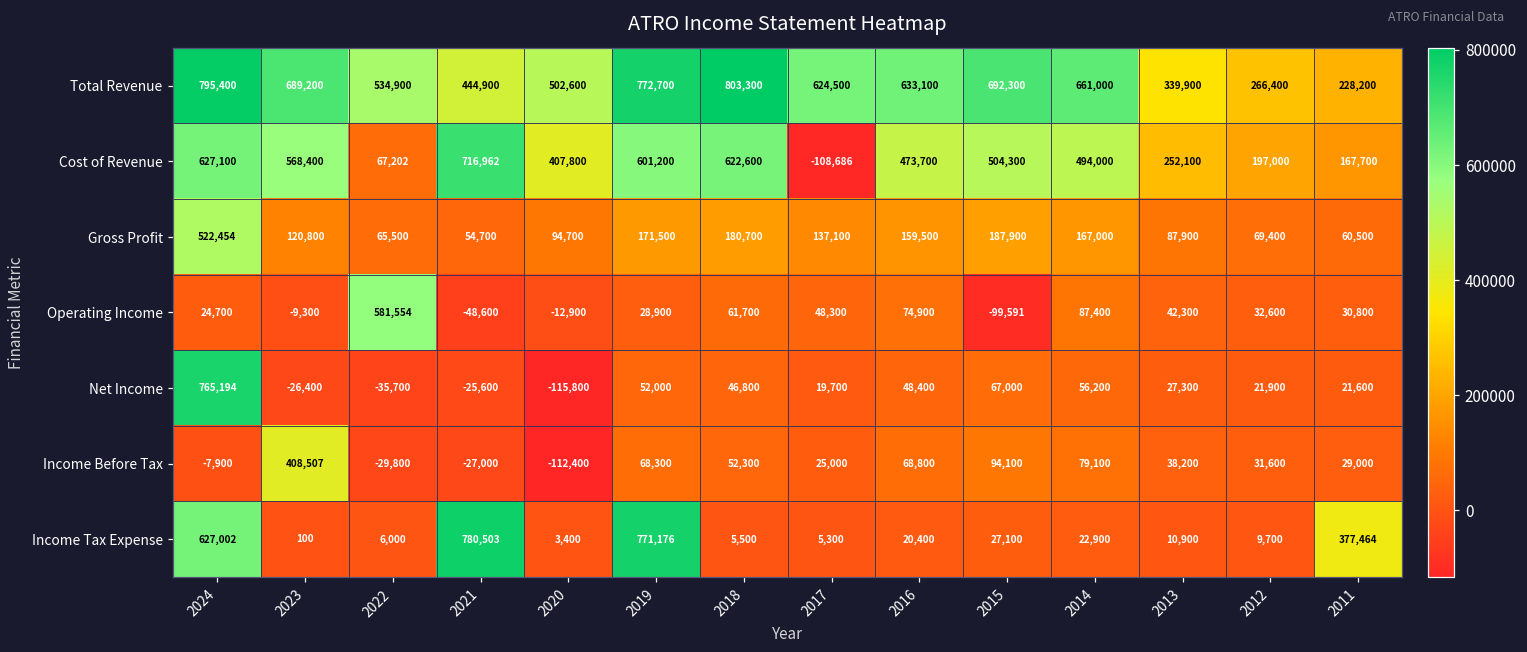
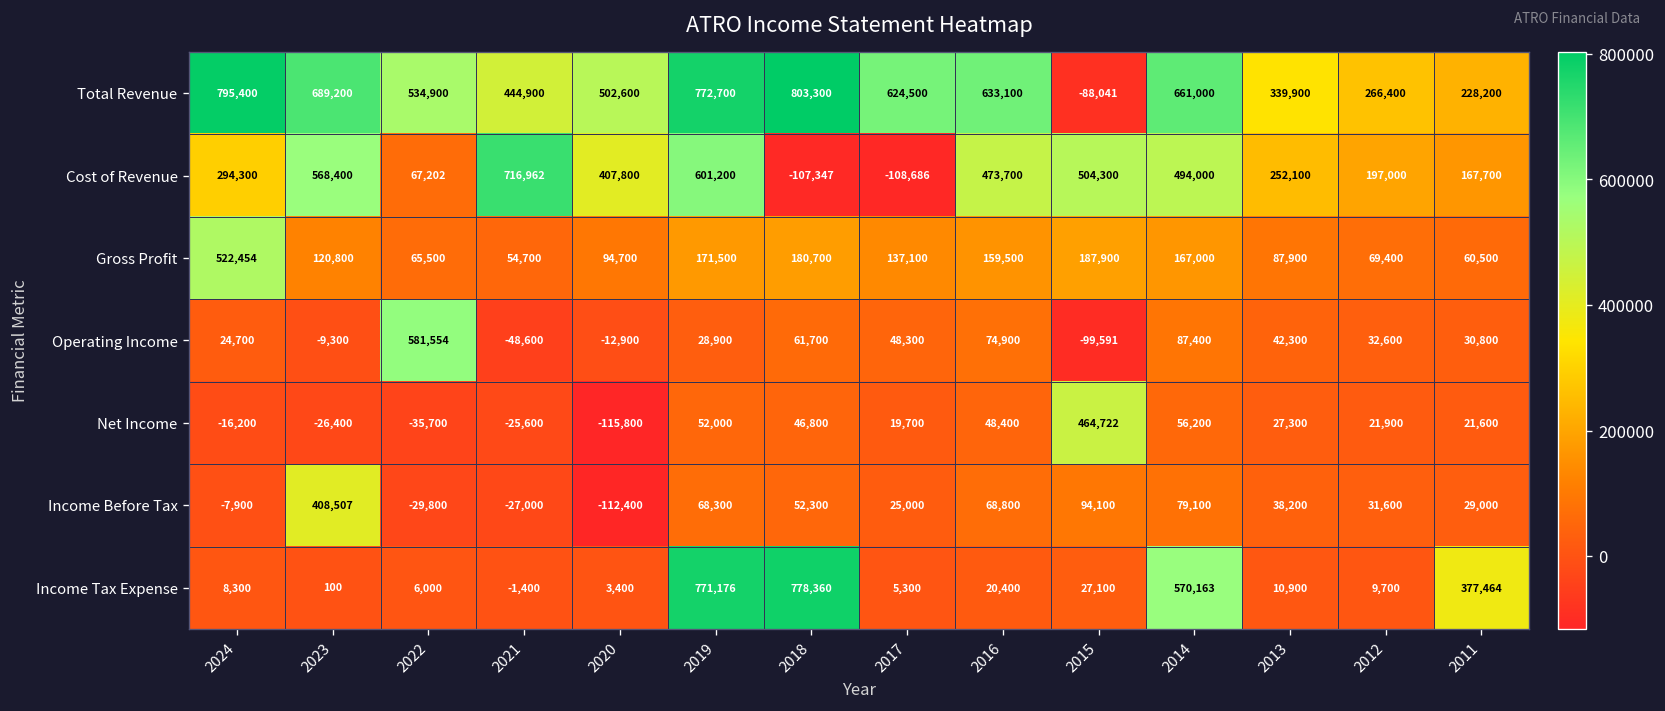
Total Revenue, 2015: 692,300 -> -88,041
Cost of Revenue, 2024: 627,100 -> 294,300
Cost of Revenue, 2018: 622,600 -> -107,347
Net Income, 2024: 765,194 -> -16,200
Net Income, 2015: 67,000 -> 464,722
Income Tax Expense, 2024: 627,002 -> 8,300
Income Tax Expense, 2021: 780,503 -> -1,400
Income Tax Expense, 2018: 5,500 -> 778,360
Income Tax Expense, 2014: 22,900 -> 570,163
